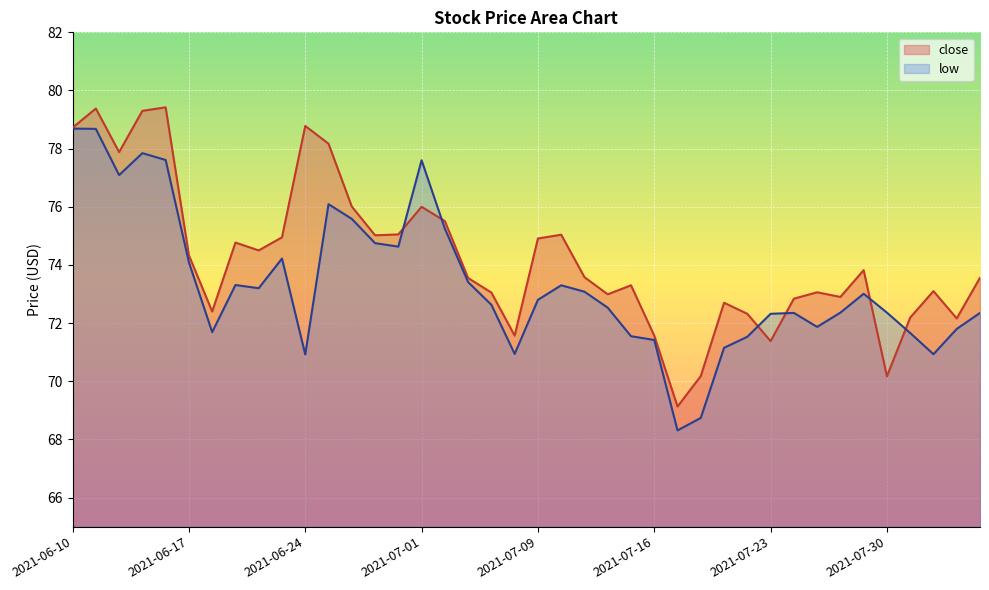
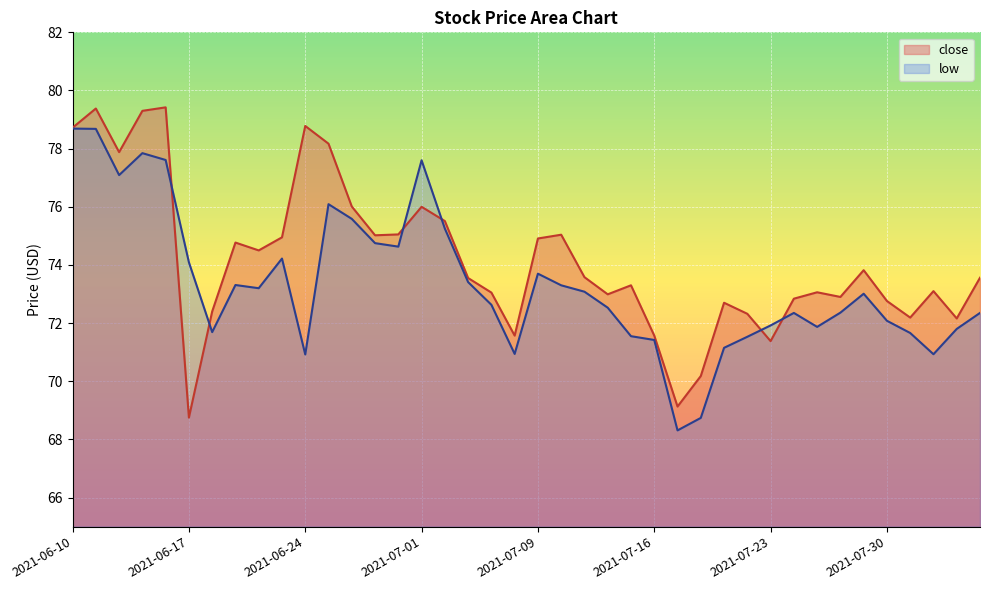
close, 2021-06-17: 74.3 -> 68.8
low, 2021-07-09: 72.8 -> 73.7
low, 2021-07-23: 72.3 -> 71.9
close, 2021-07-30: 70.2 -> 72.8
low, 2021-07-30: 72.4 -> 72.1
